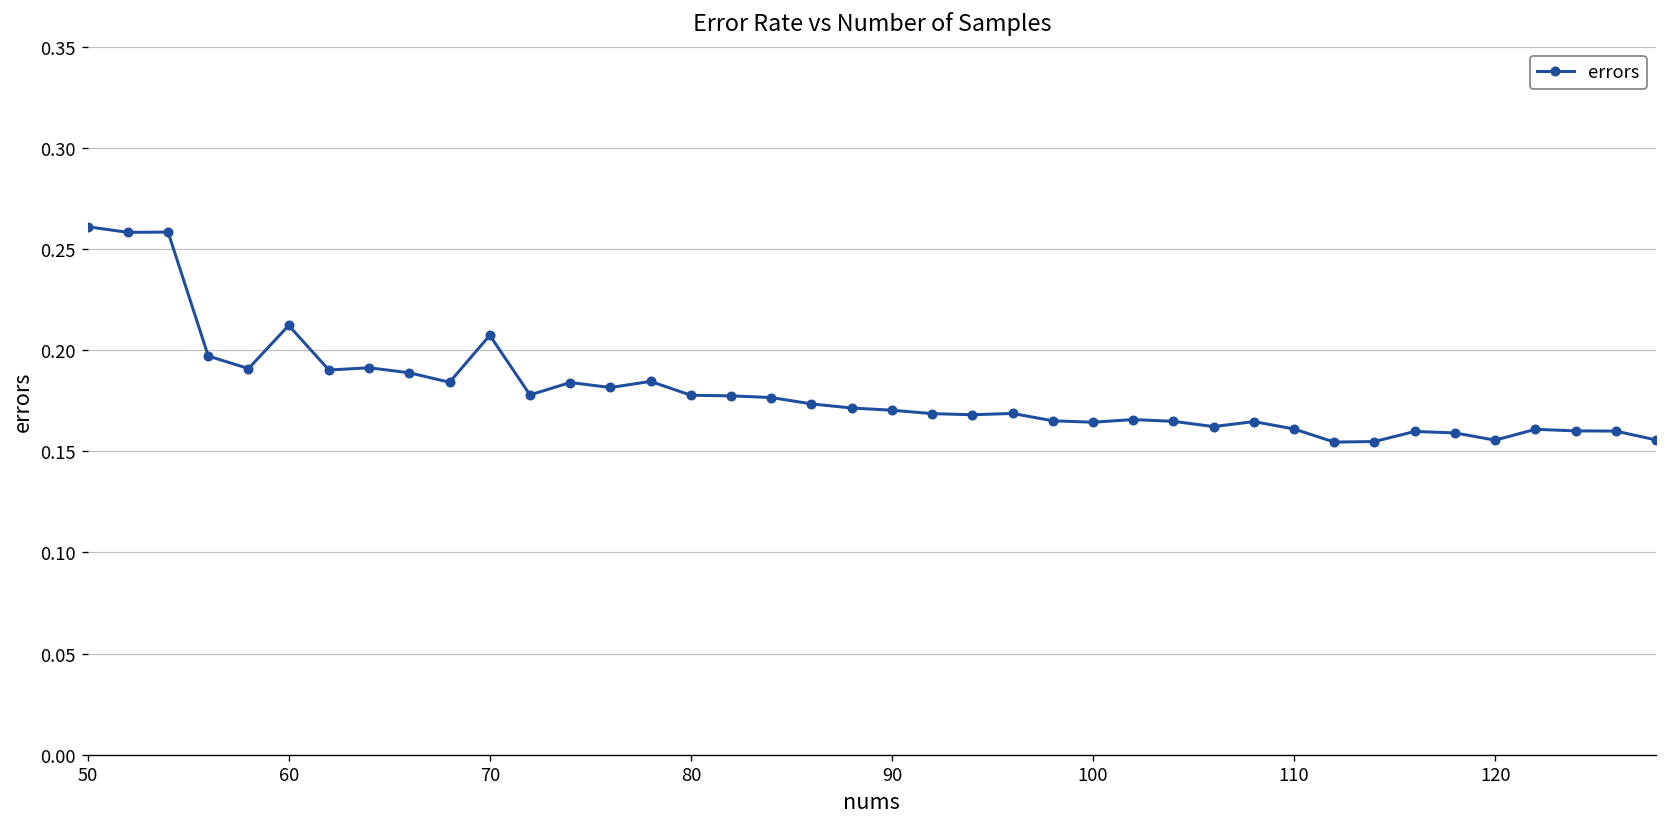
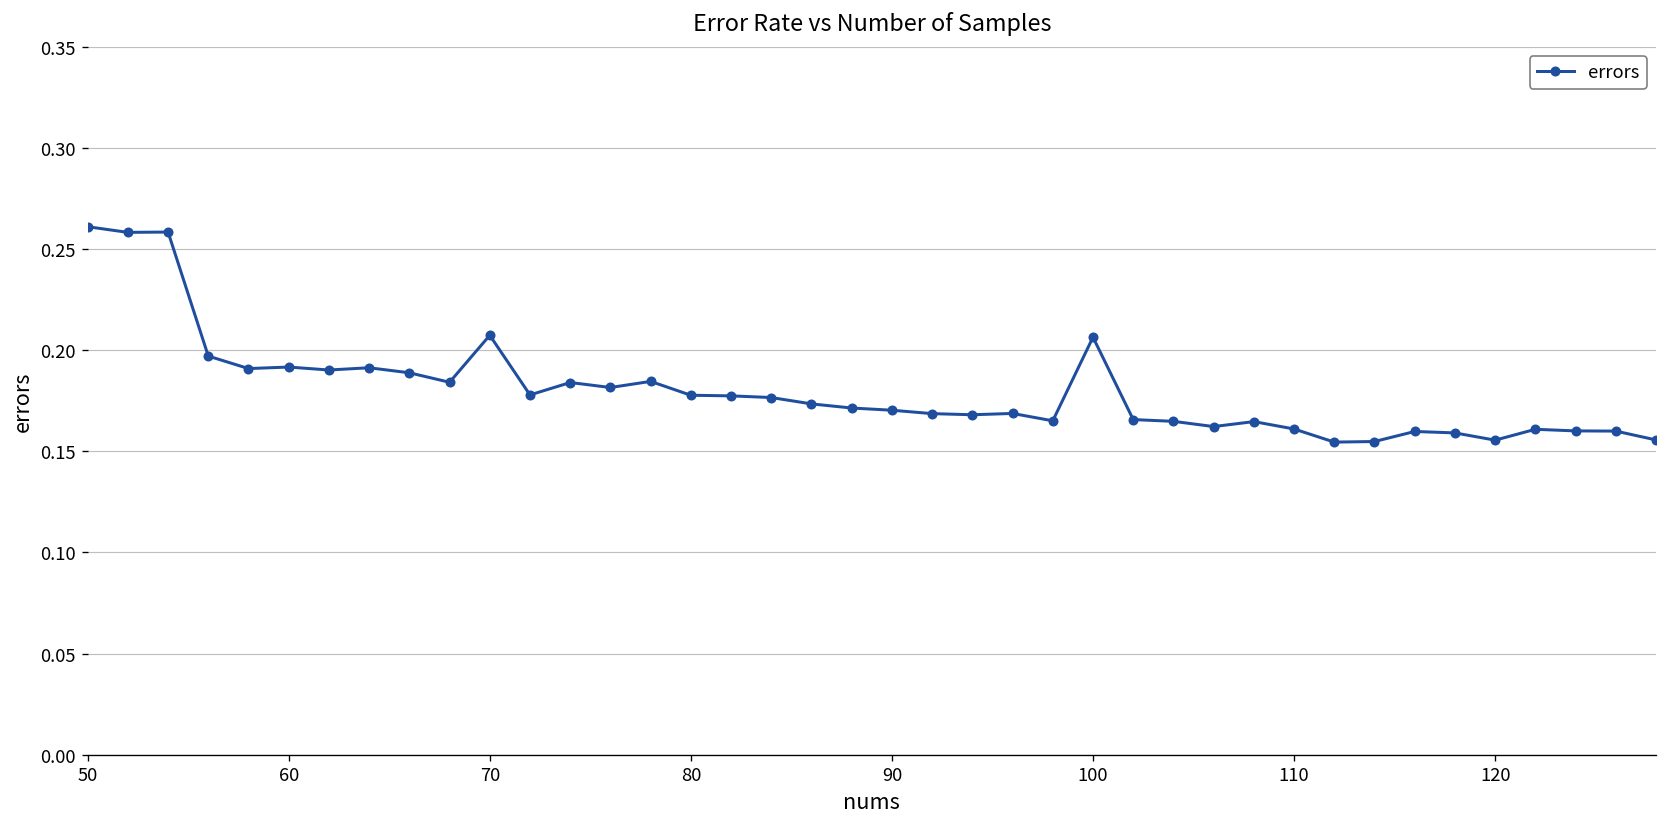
60: 0.212 -> 0.192
100: 0.164 -> 0.206
